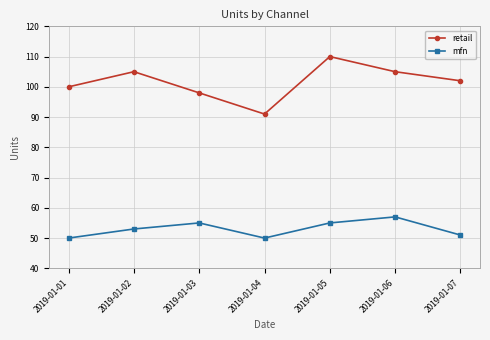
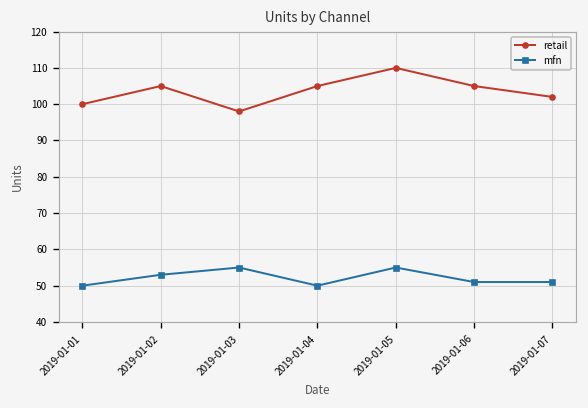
retail, 2019-01-04: 91 -> 105
mfn, 2019-01-06: 57 -> 51
